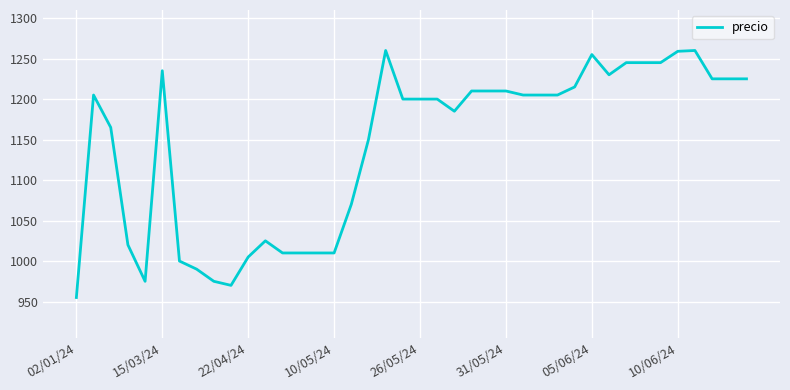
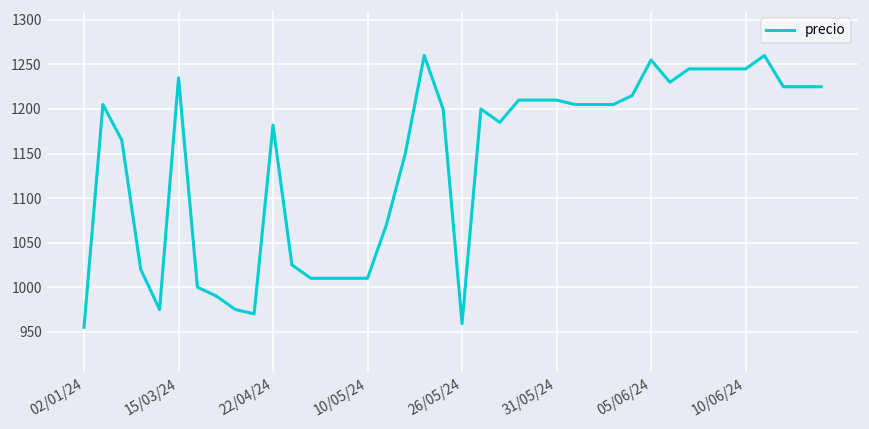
22/04/24: 1010 -> 1180
26/05/24: 1200 -> 960
10/06/24: 1260 -> 1250
